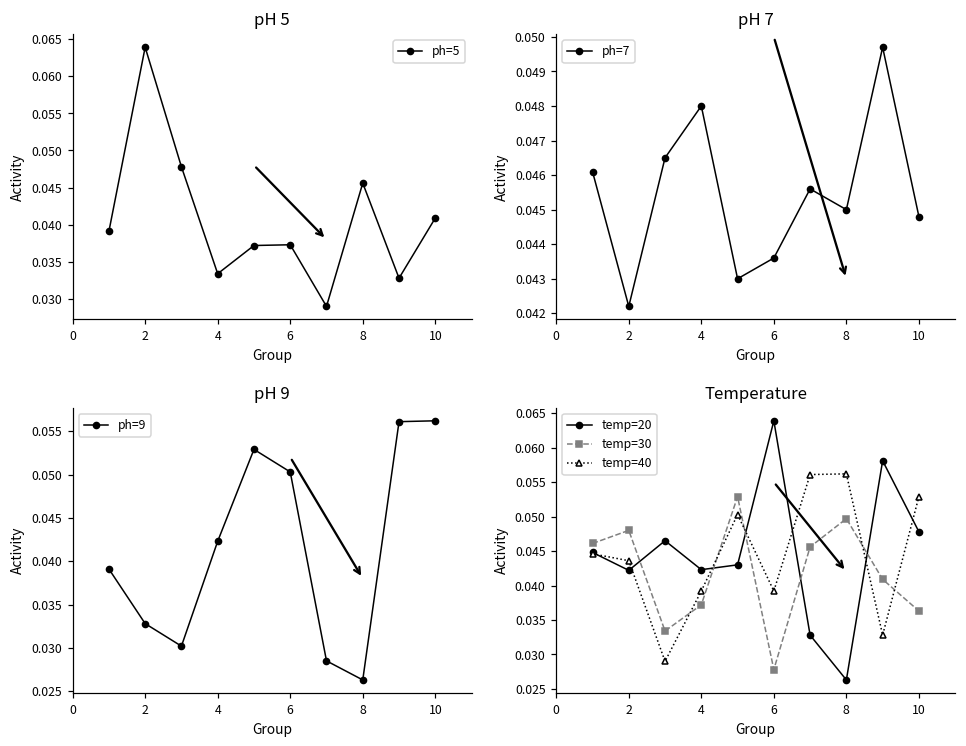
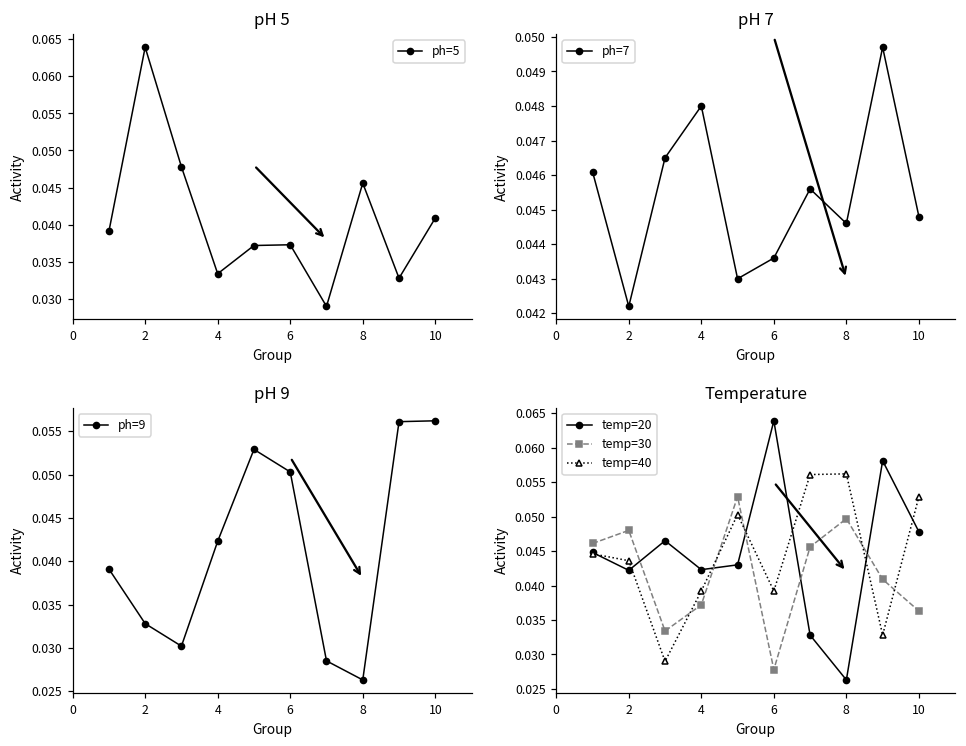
pH 7, 8: 0.0450 -> 0.0446
